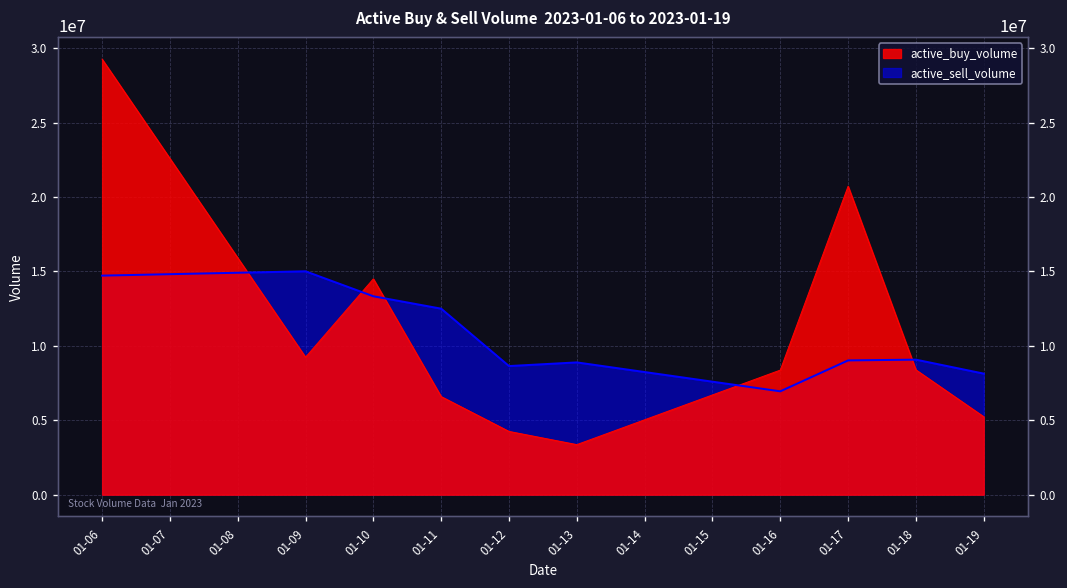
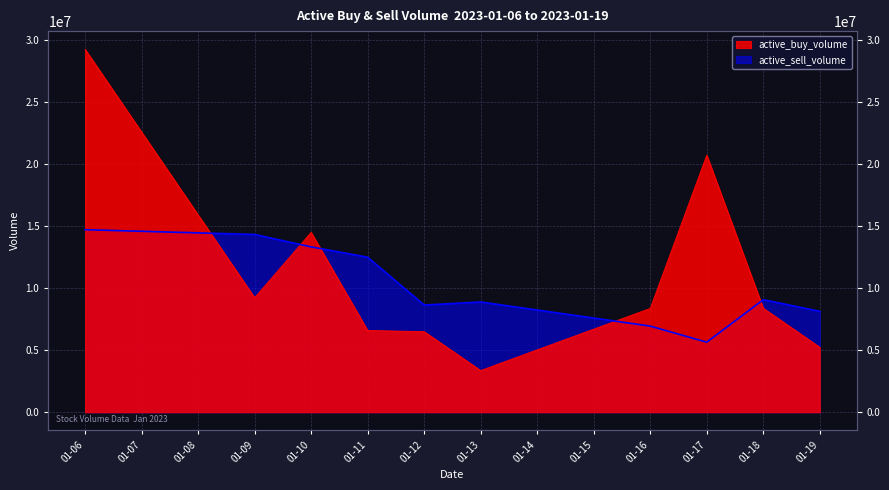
active_sell_volume, 01-09: 15000000 -> 14300000
active_buy_volume, 01-12: 4300000 -> 6500000
active_sell_volume, 01-17: 9000000 -> 5700000
